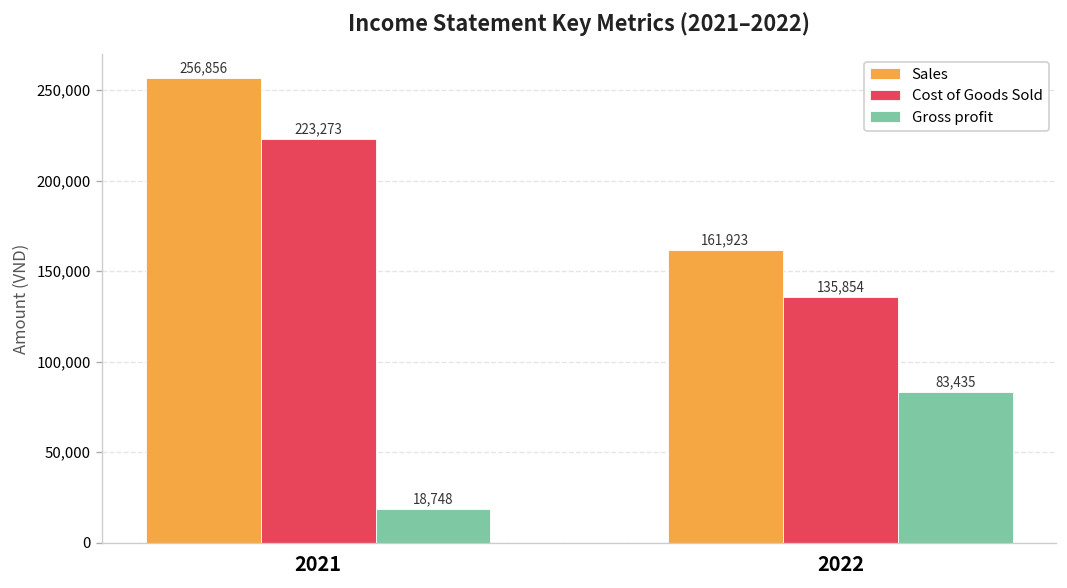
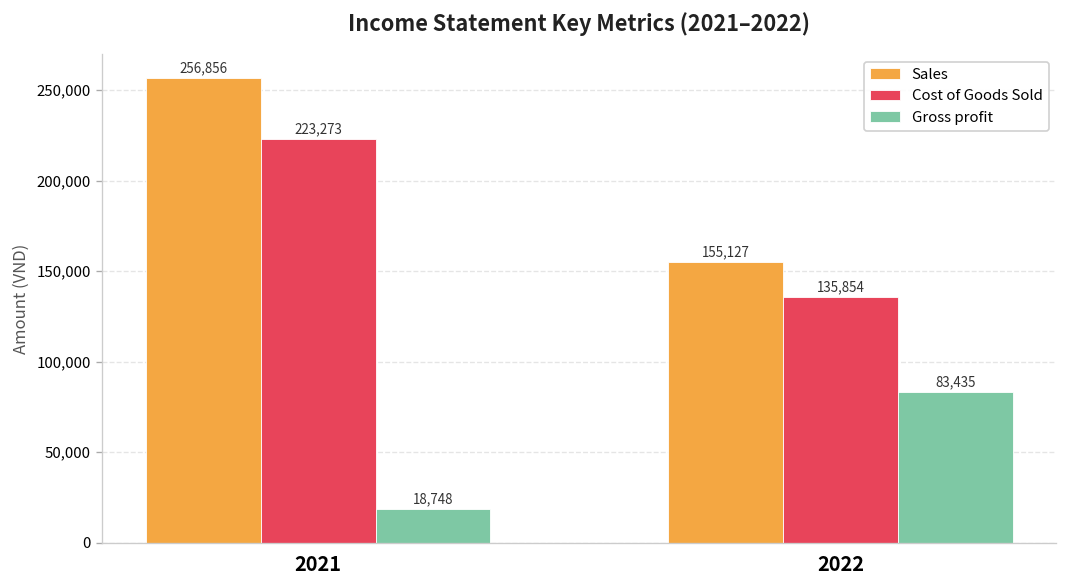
Sales, 2022: 161,923 -> 155,127
